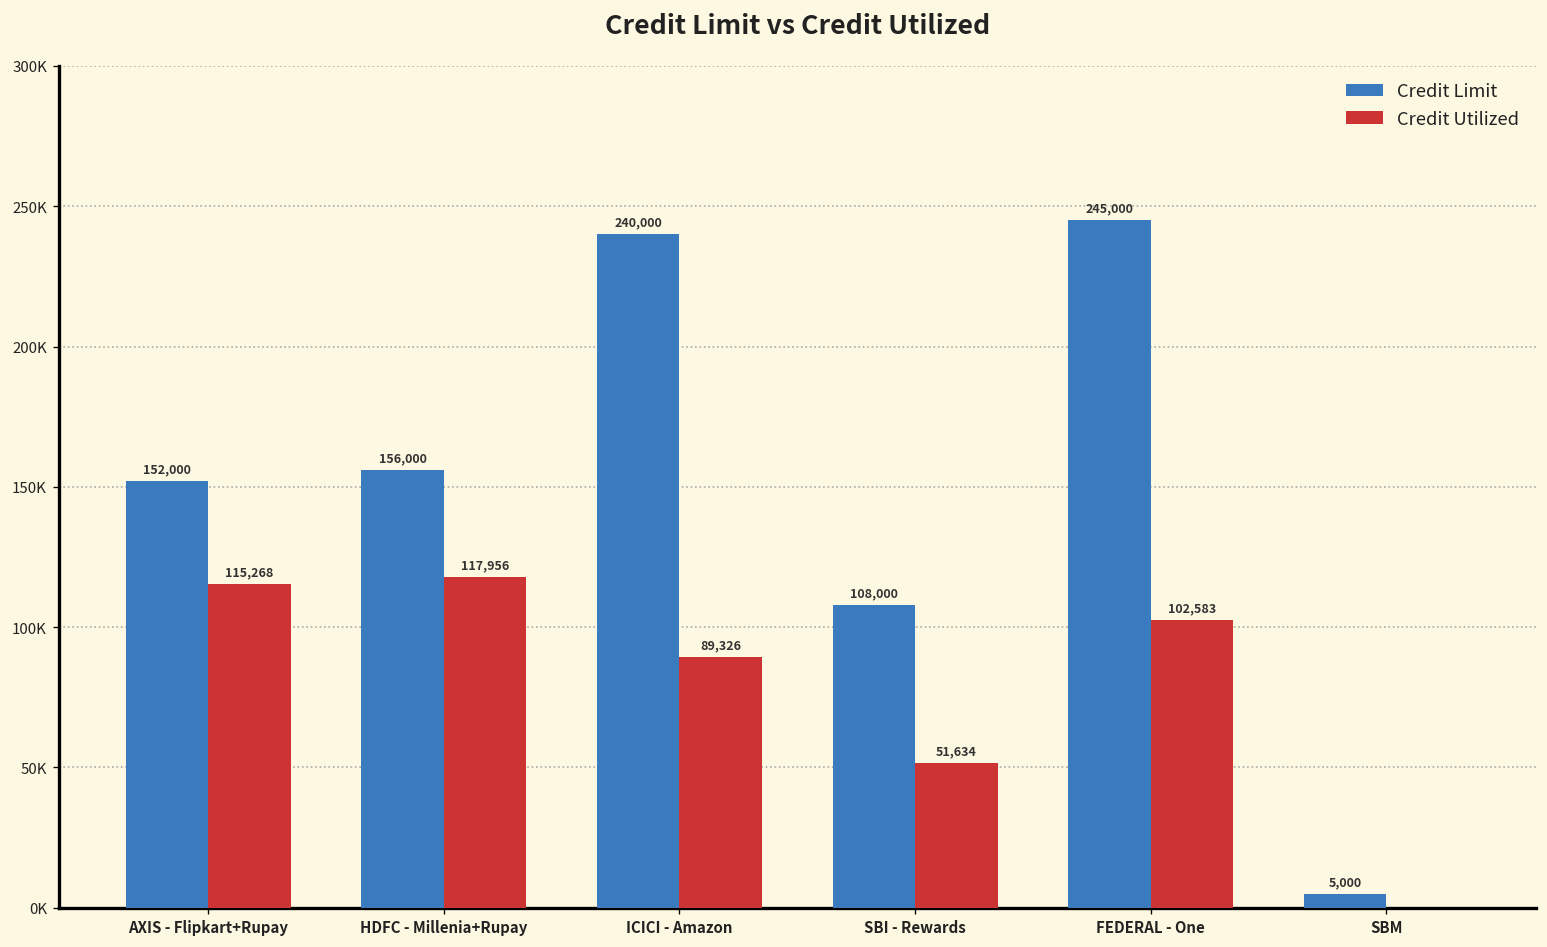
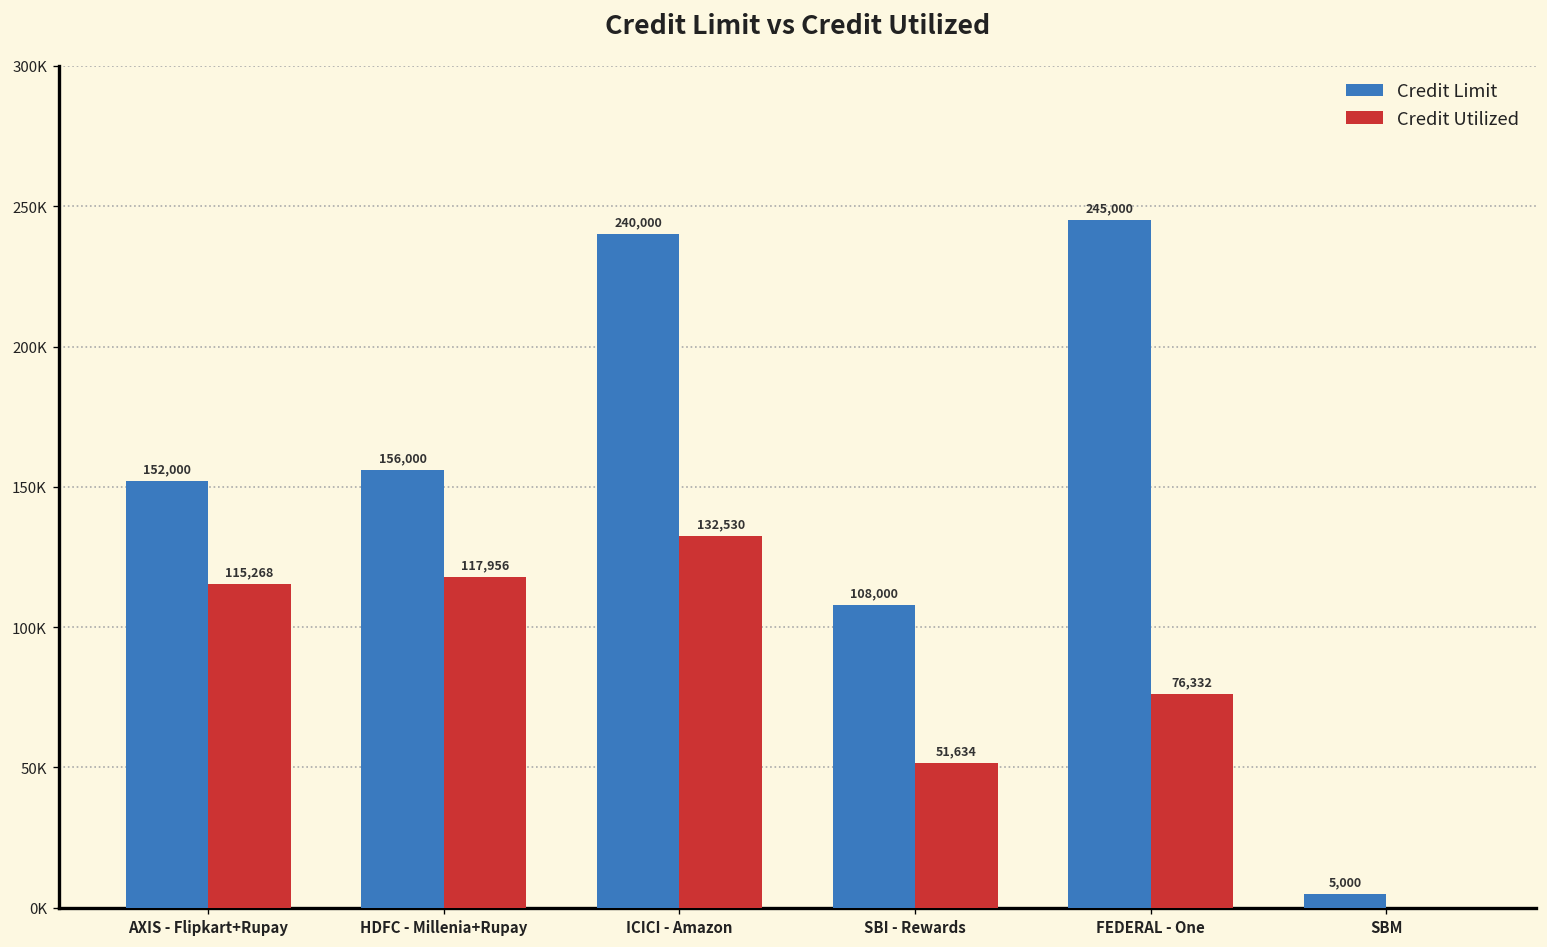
Credit Utilized, ICICI - Amazon: 89,326 -> 132,530
Credit Utilized, FEDERAL - One: 102,583 -> 76,332
